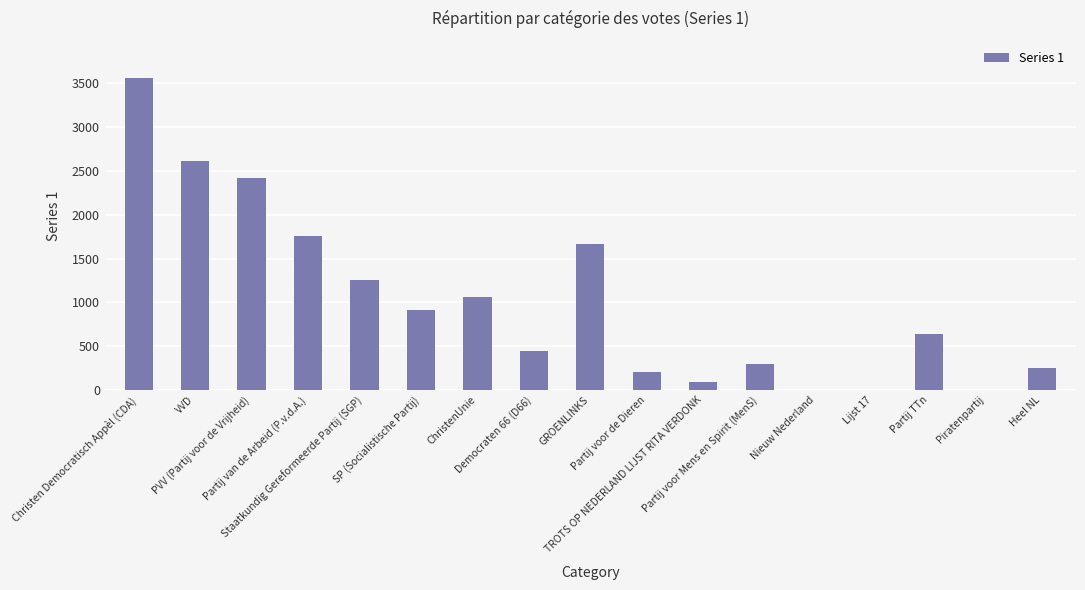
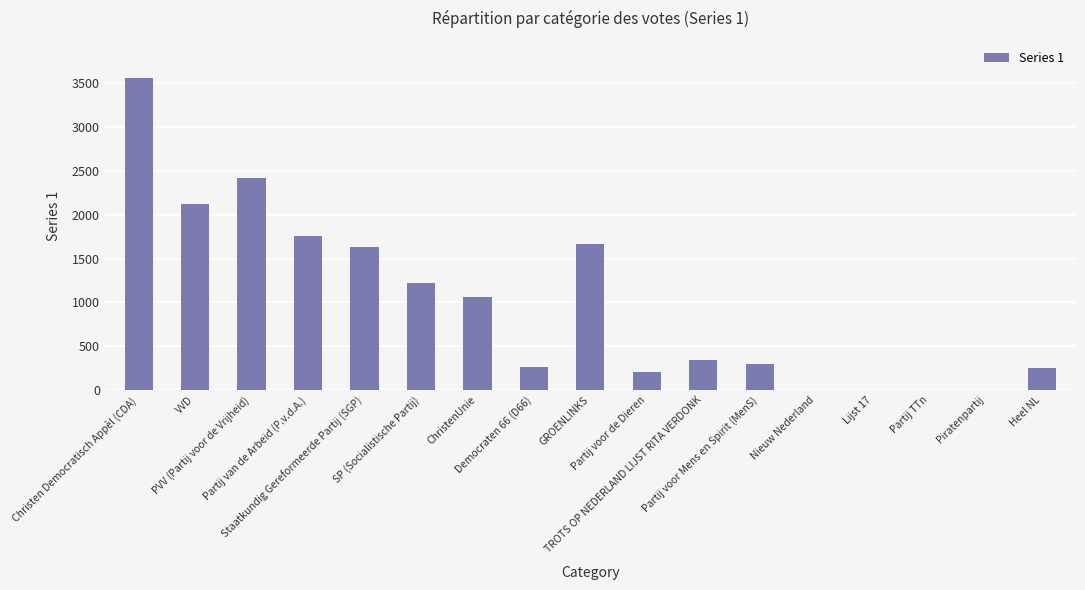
VVD: 2600 -> 2100
Staatkundig Gereformeerde Partij (SGP): 1300 -> 1600
SP (Socialistische Partij): 900 -> 1200
Democraten 66 (D66): 400 -> 300
TROTS OP NEDERLAND LIJST RITA VERDONK: 100 -> 300
Partij TTn: 600 -> 0
